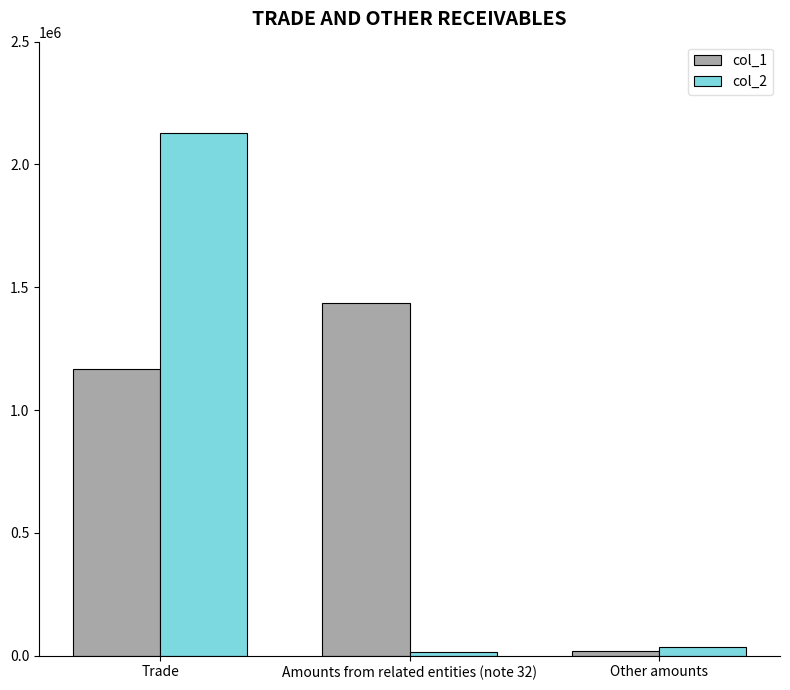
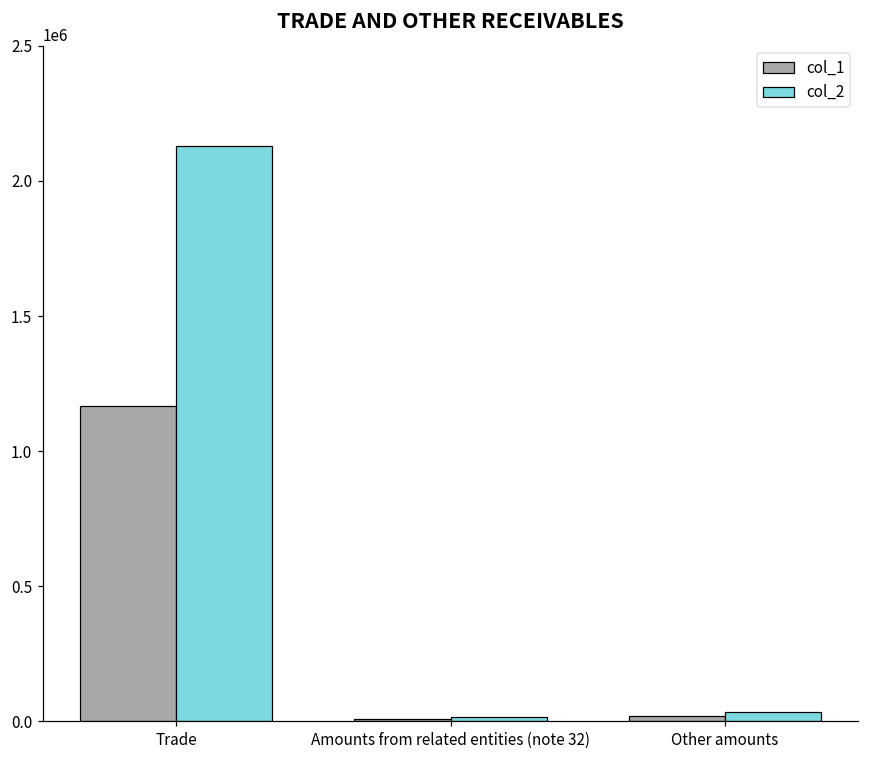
col_1, Amounts from related entities (note 32): 1440000 -> 10000
